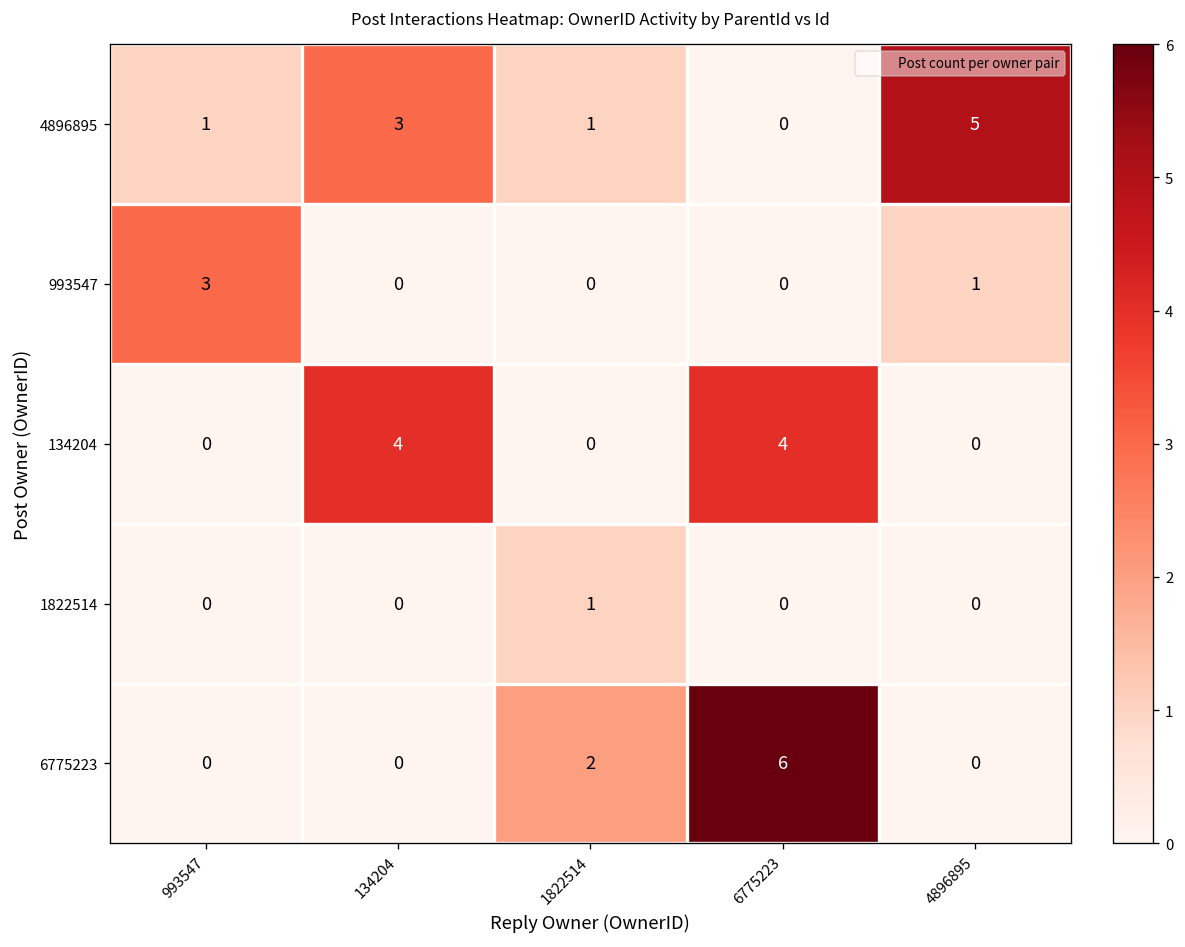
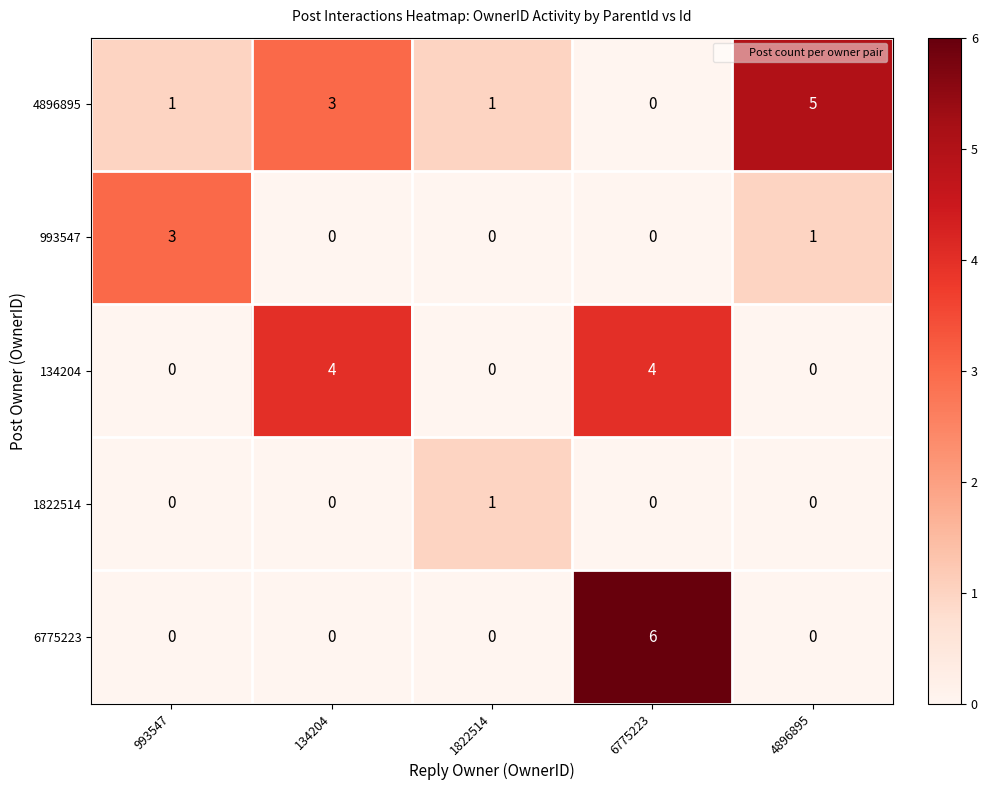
6775223, 1822514: 2 -> 0
